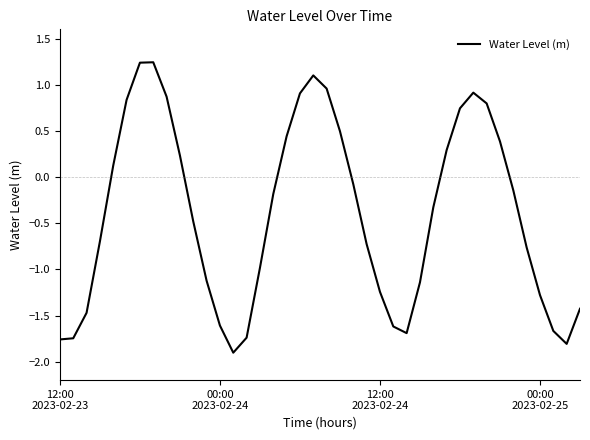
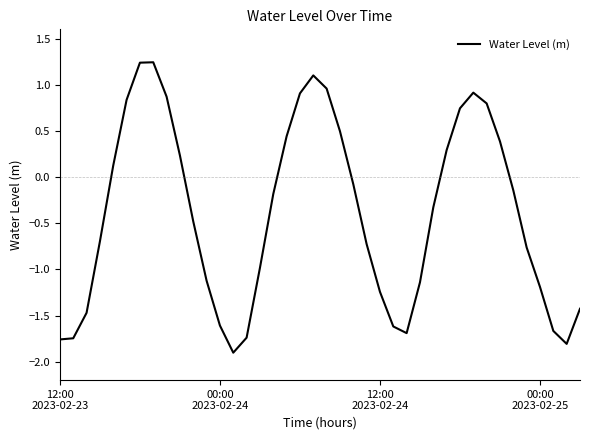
00:00 2023-02-25: -1.3 -> -1.2
